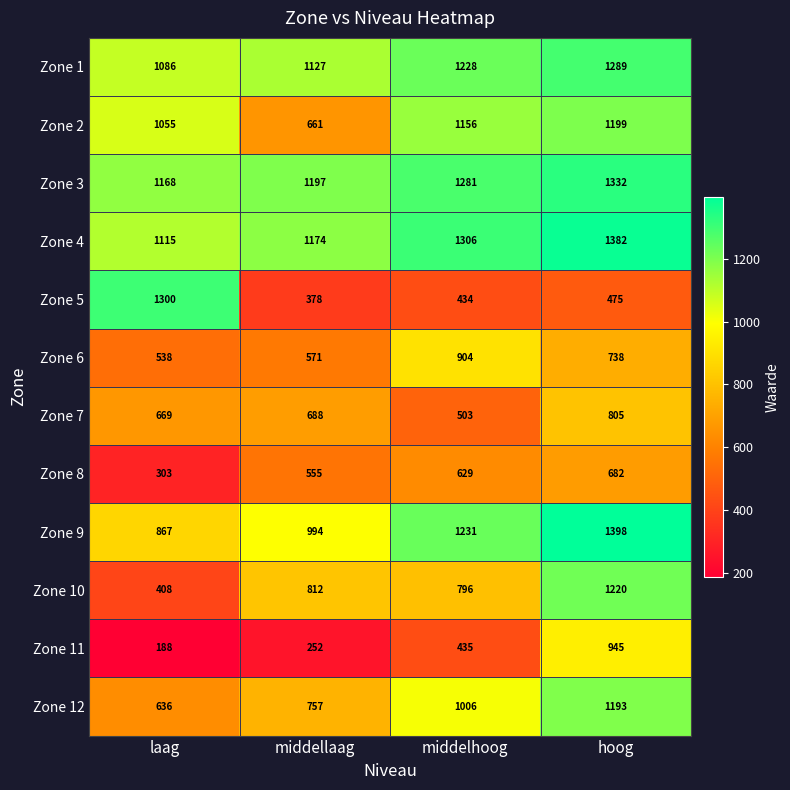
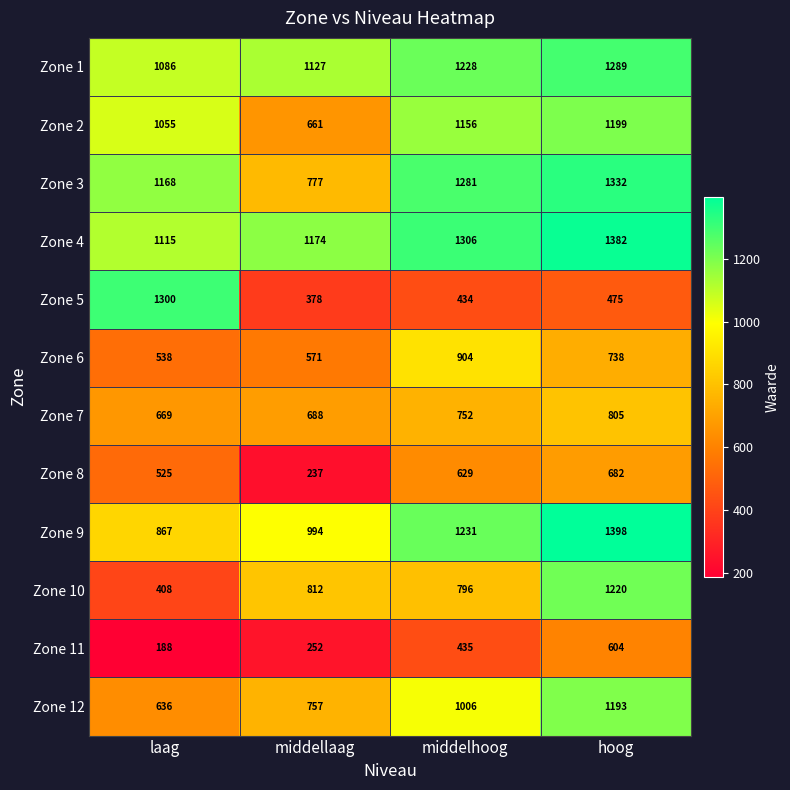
Zone 3, middellaag: 1197 -> 777
Zone 7, middelhoog: 503 -> 752
Zone 8, laag: 303 -> 525
Zone 8, middellaag: 555 -> 237
Zone 11, hoog: 945 -> 604
